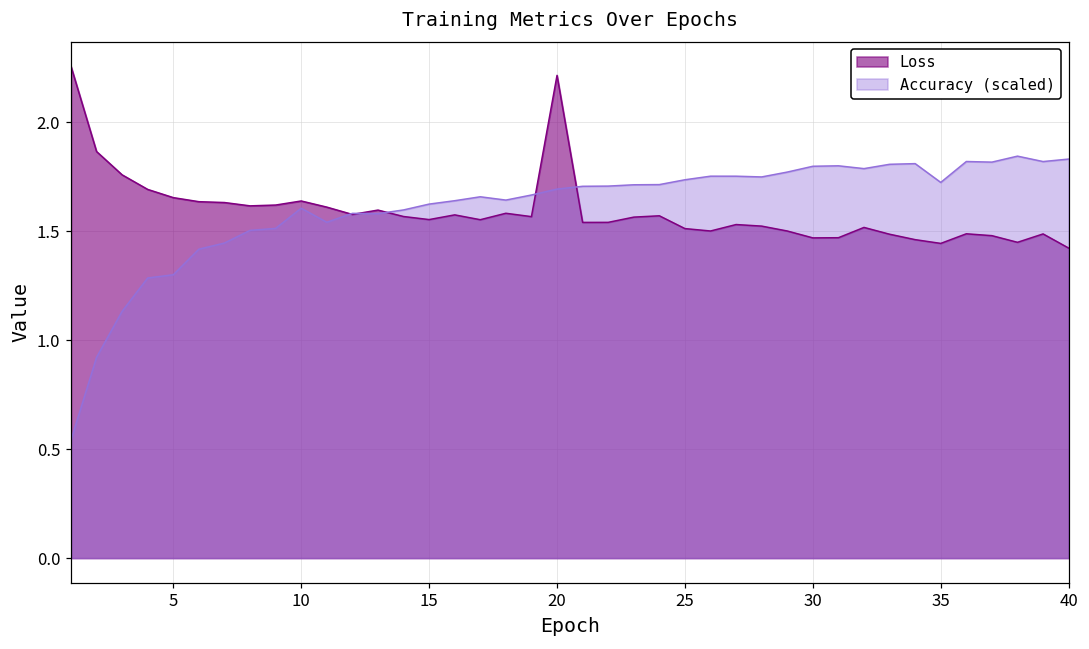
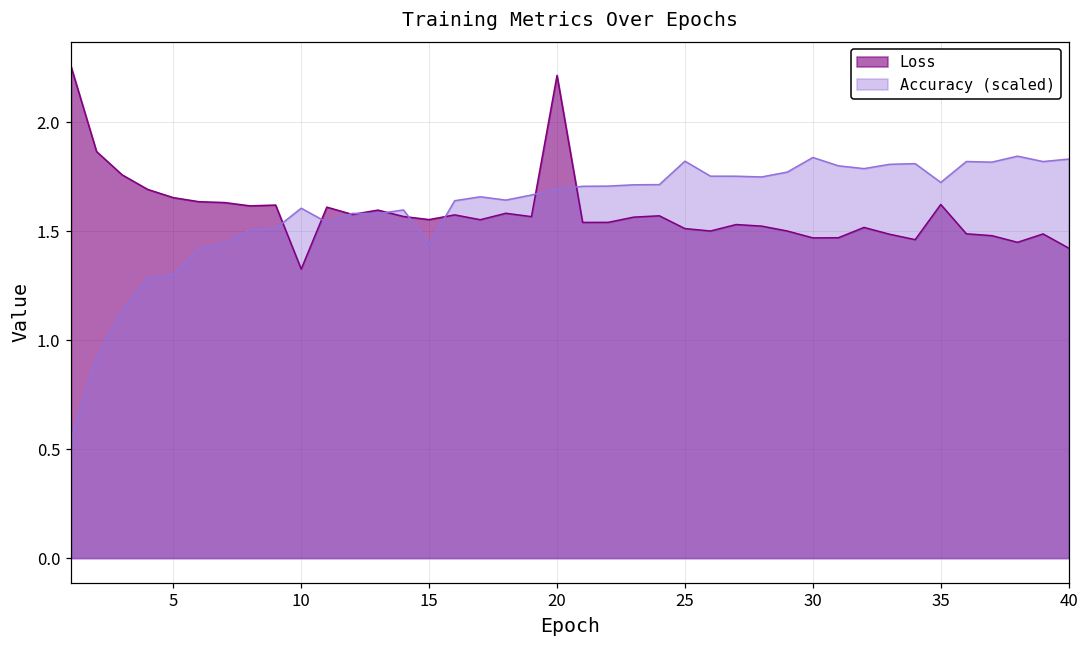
Loss, 10: 1.64 -> 1.33
Accuracy (scaled), 15: 1.62 -> 1.44
Accuracy (scaled), 25: 1.74 -> 1.82
Accuracy (scaled), 30: 1.80 -> 1.84
Loss, 35: 1.44 -> 1.62
